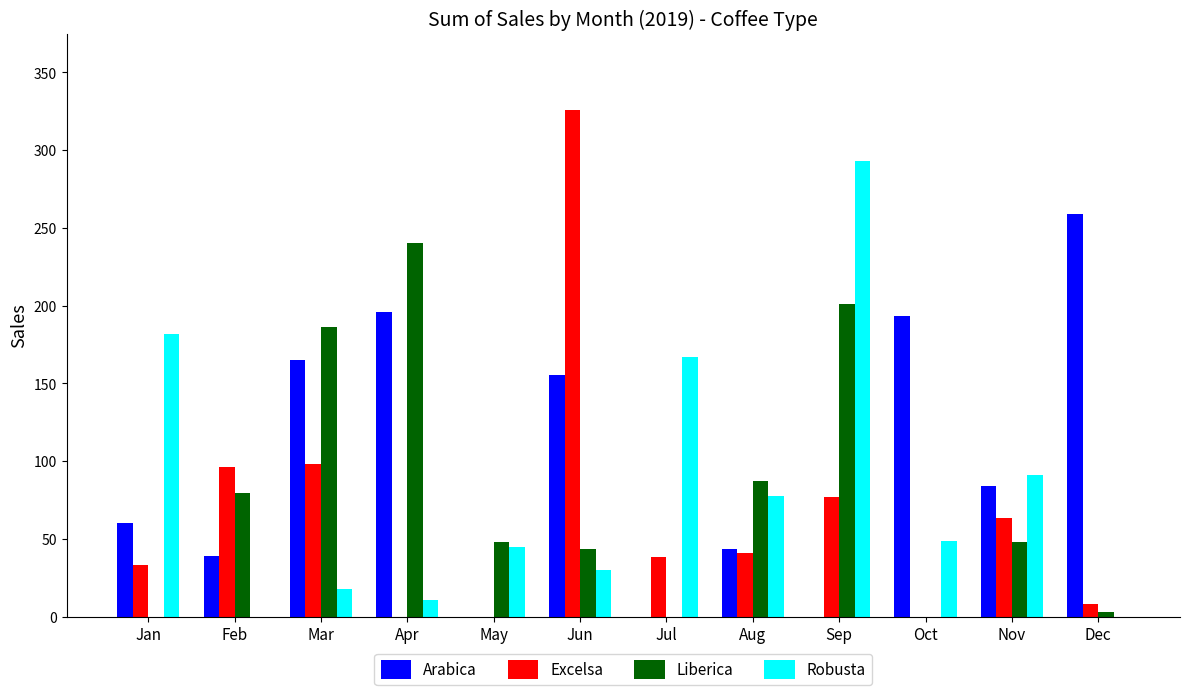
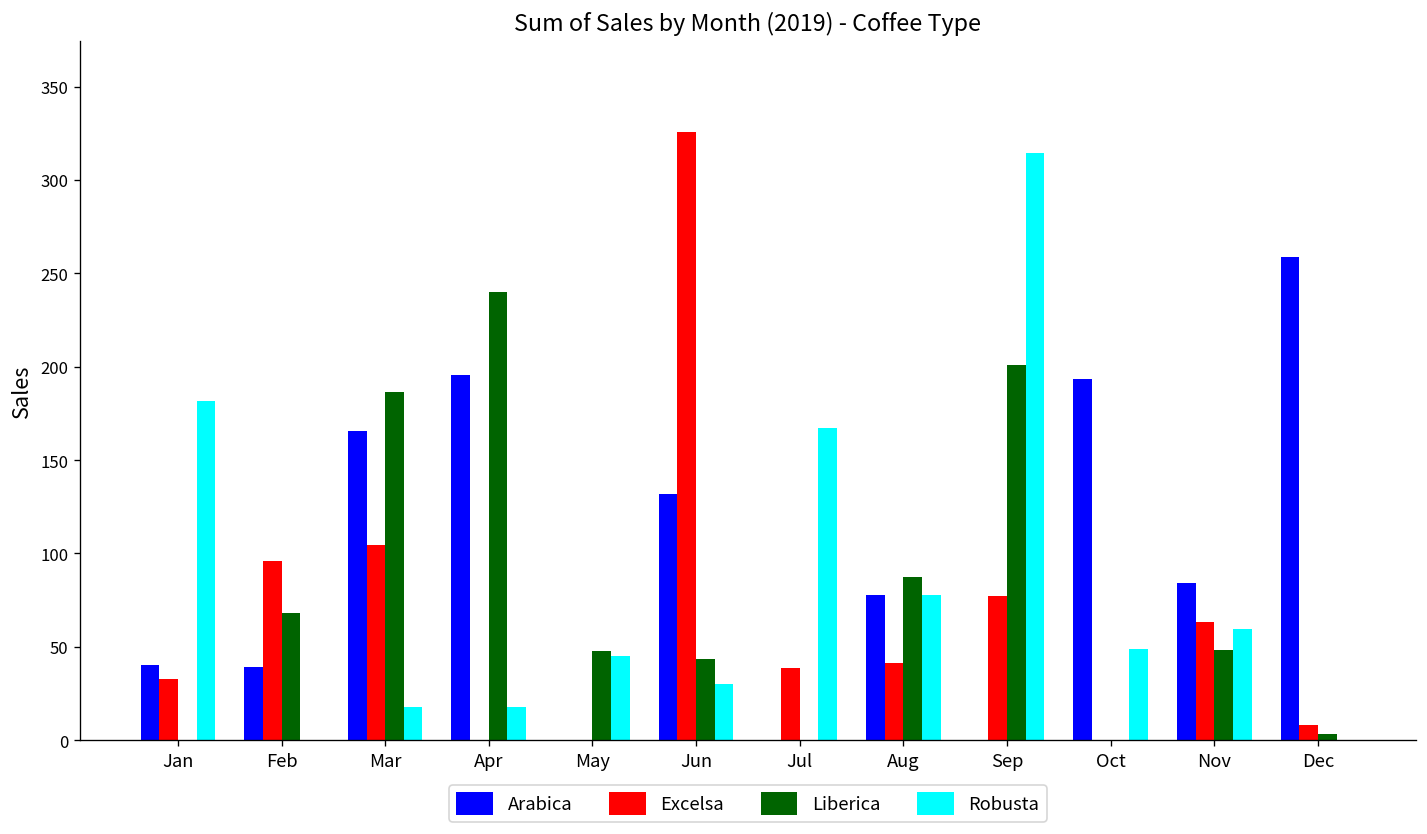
Arabica, Jan: 60 -> 41
Liberica, Feb: 80 -> 68
Excelsa, Mar: 98 -> 105
Robusta, Apr: 11 -> 18
Arabica, Jun: 155 -> 132
Arabica, Aug: 44 -> 78
Robusta, Sep: 293 -> 314
Robusta, Nov: 91 -> 60
